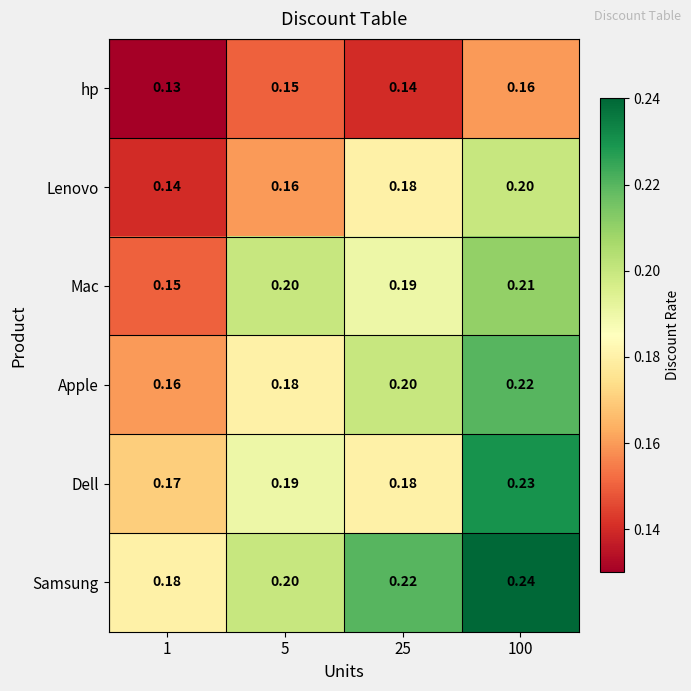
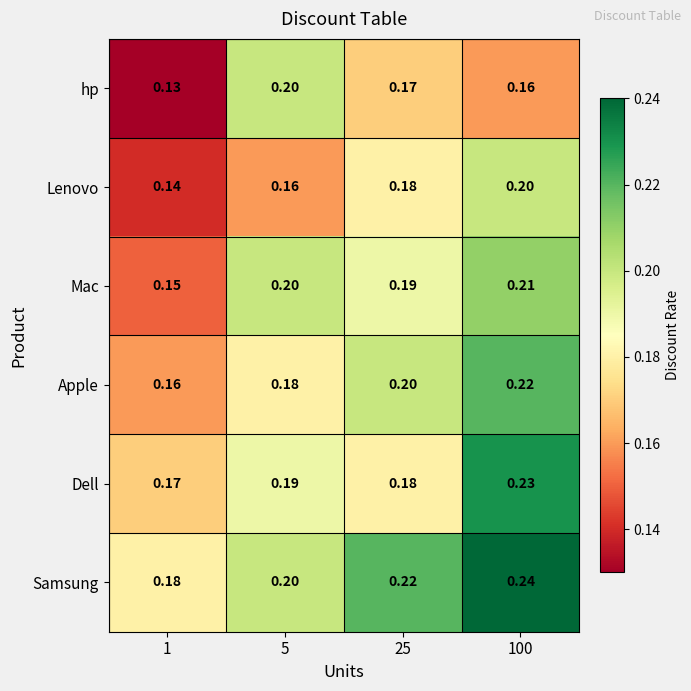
hp, 5: 0.15 -> 0.20
hp, 25: 0.14 -> 0.17
